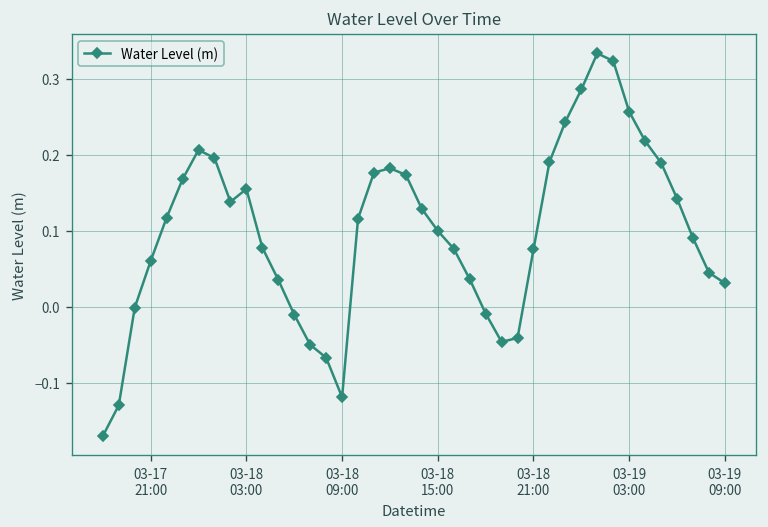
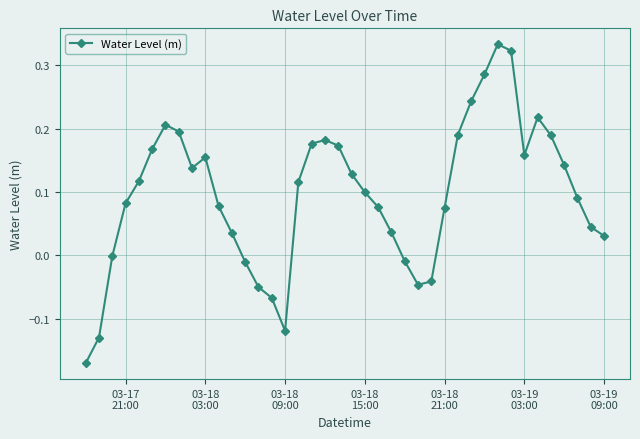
03-17 21:00: 0.06 -> 0.08
03-19 03:00: 0.26 -> 0.16
